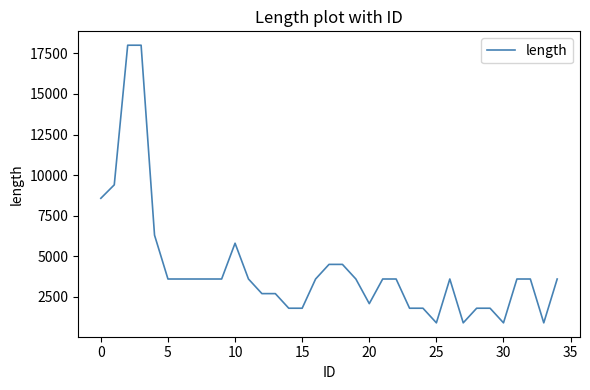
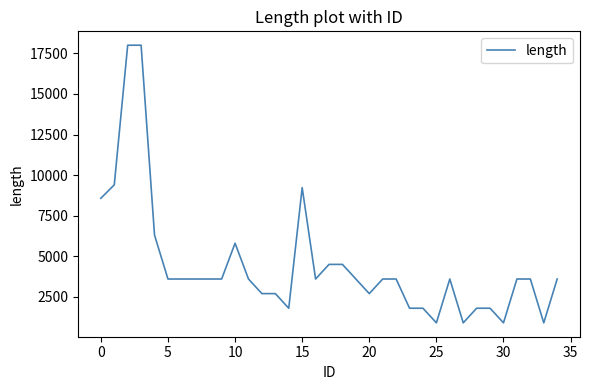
15: 1800 -> 9200
20: 2100 -> 2700
